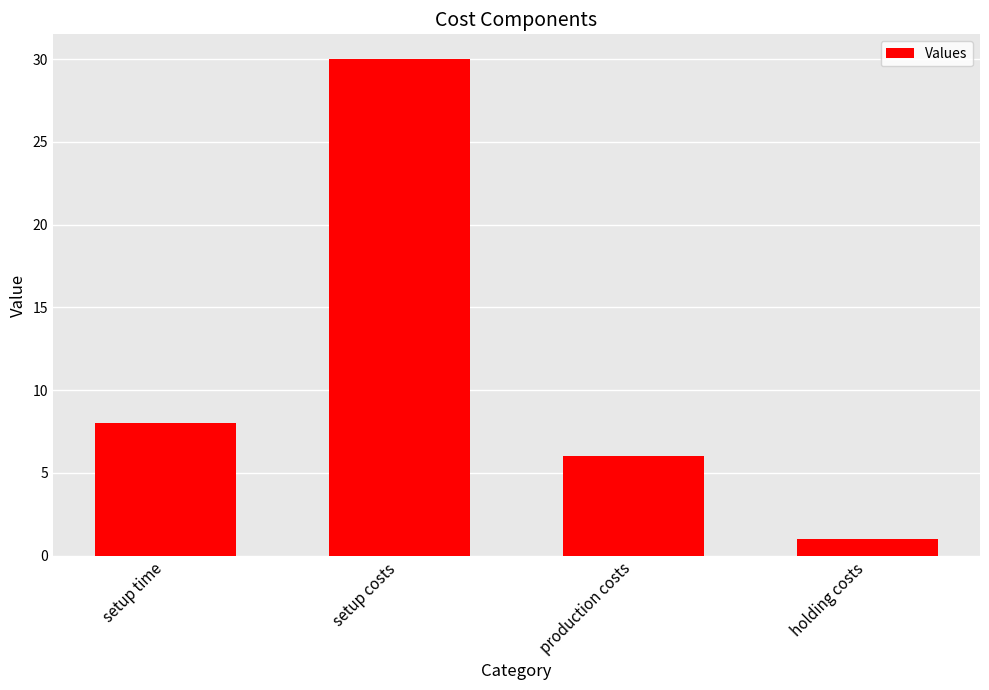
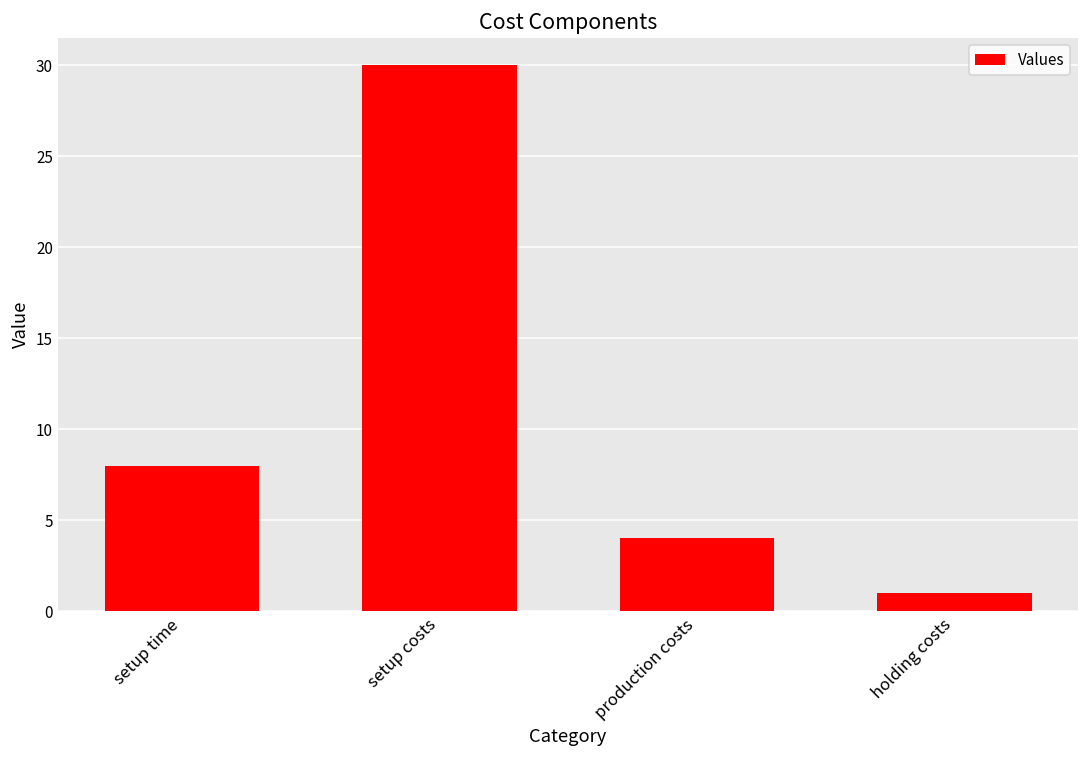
production costs: 6 -> 4
